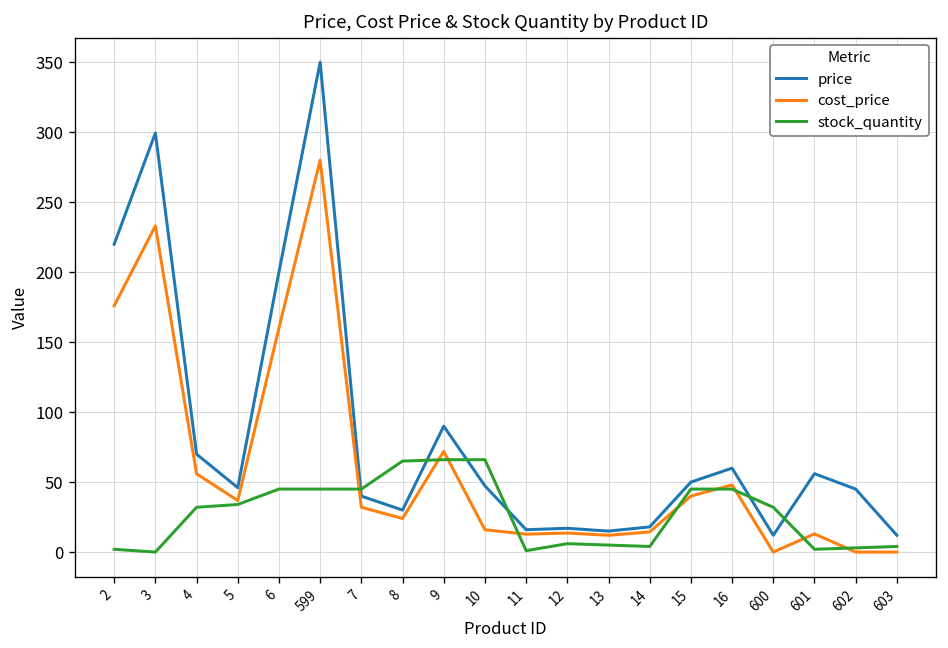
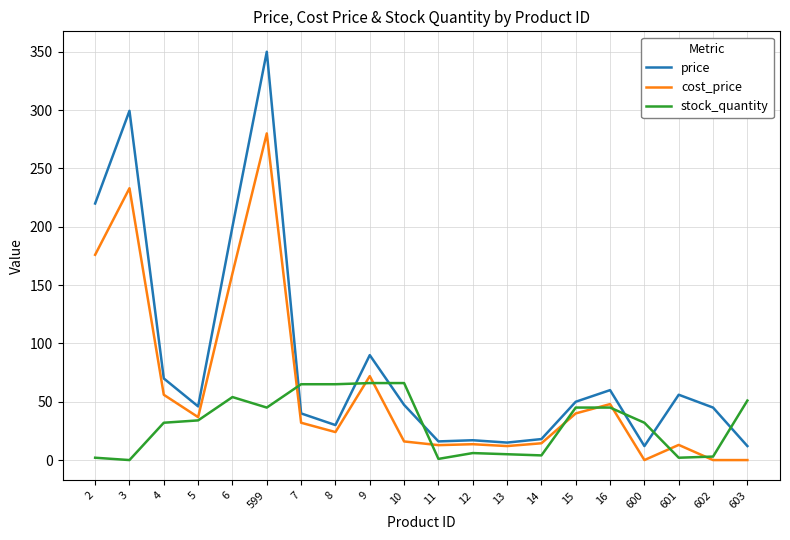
stock_quantity, 6: 45 -> 54
stock_quantity, 7: 45 -> 65
stock_quantity, 603: 4 -> 51
